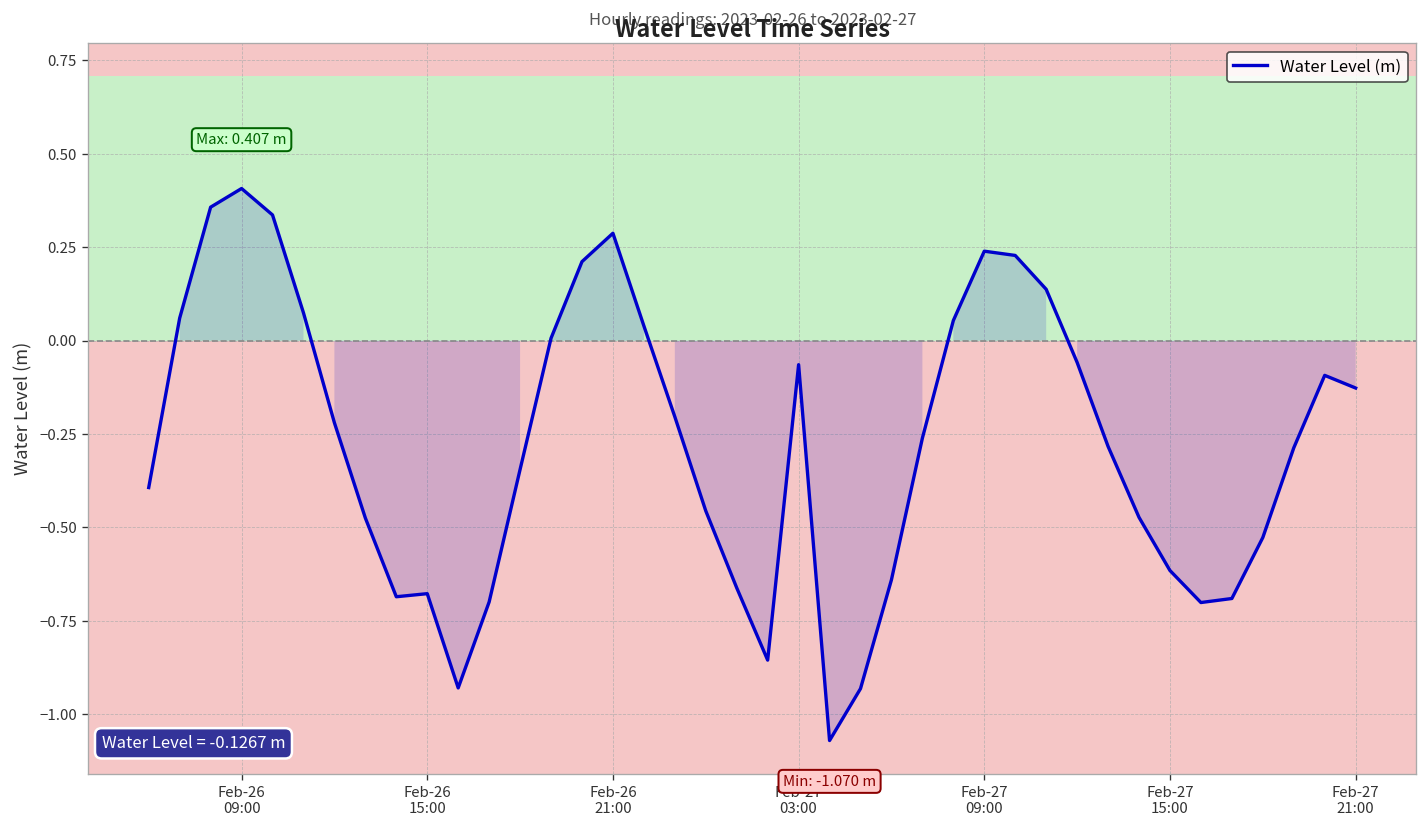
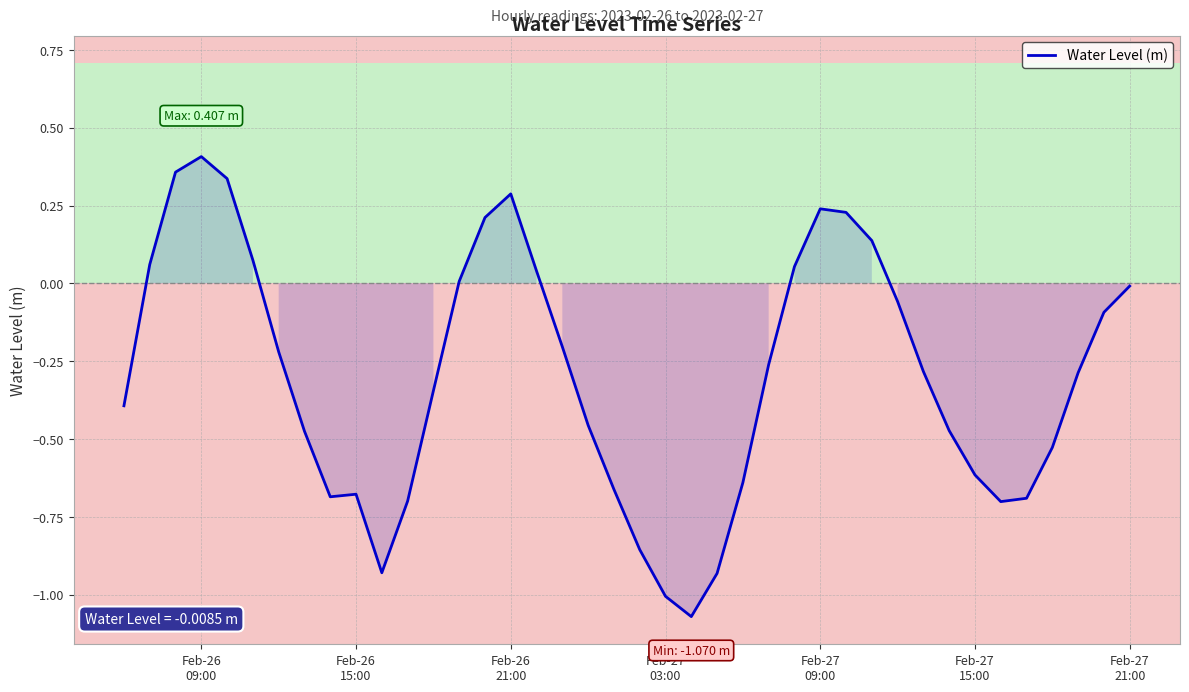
Feb-27 03:00: -0.06 -> -1.01
Feb-27 21:00: -0.1267 -> -0.0085
